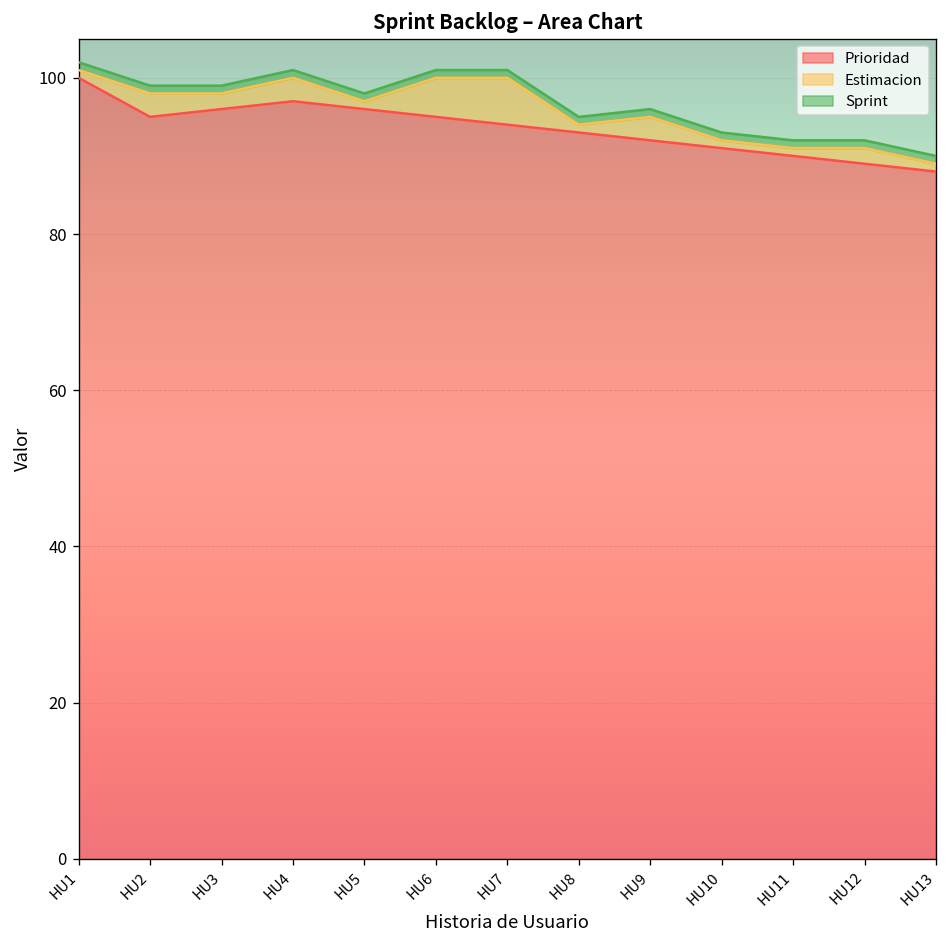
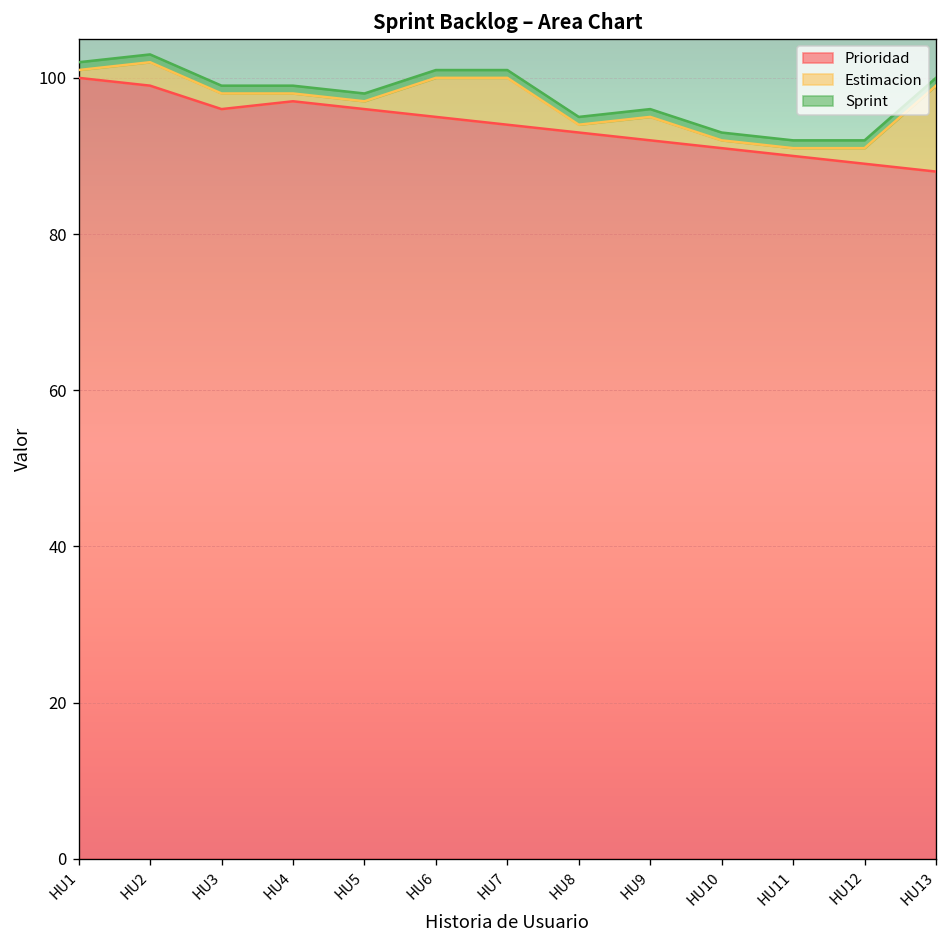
Prioridad, HU2: 95 -> 99
Estimacion, HU4: 3 -> 1
Estimacion, HU13: 1 -> 11
